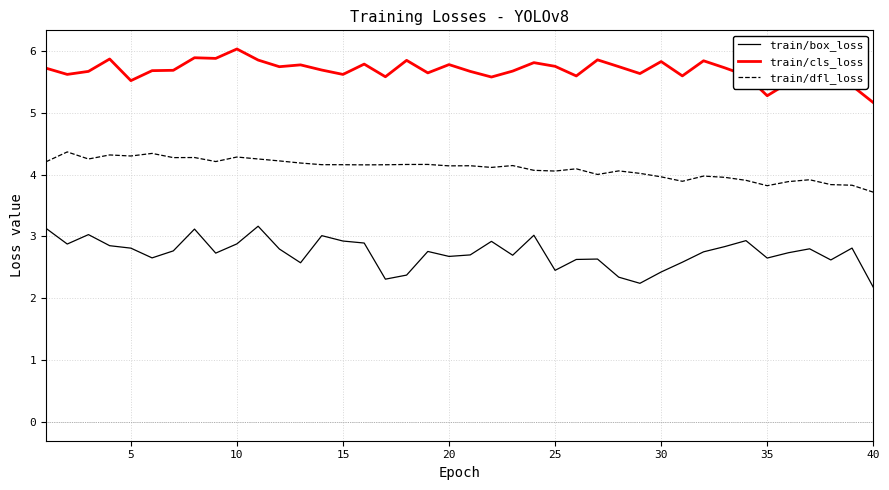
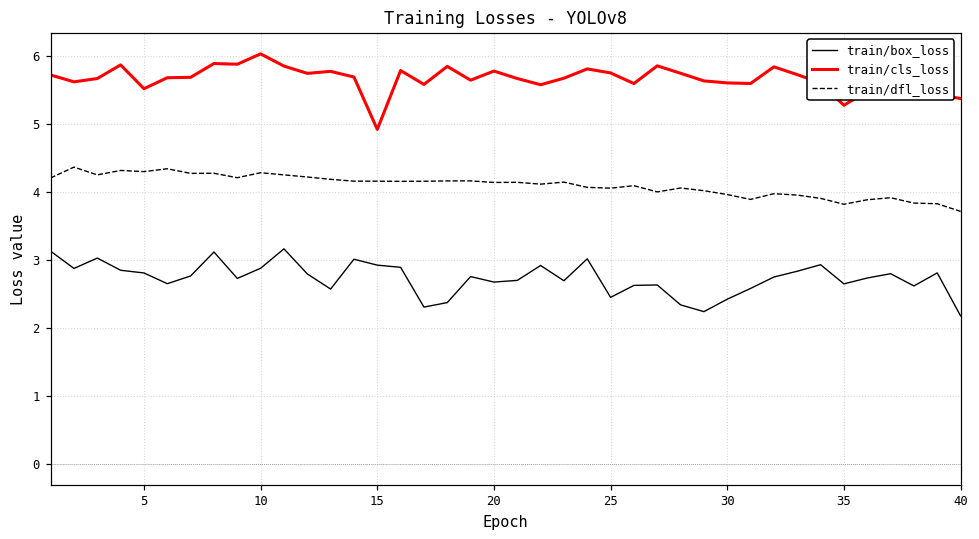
train/cls_loss, 15: 5.6 -> 4.9
train/cls_loss, 30: 5.8 -> 5.6
train/cls_loss, 40: 5.2 -> 5.4
